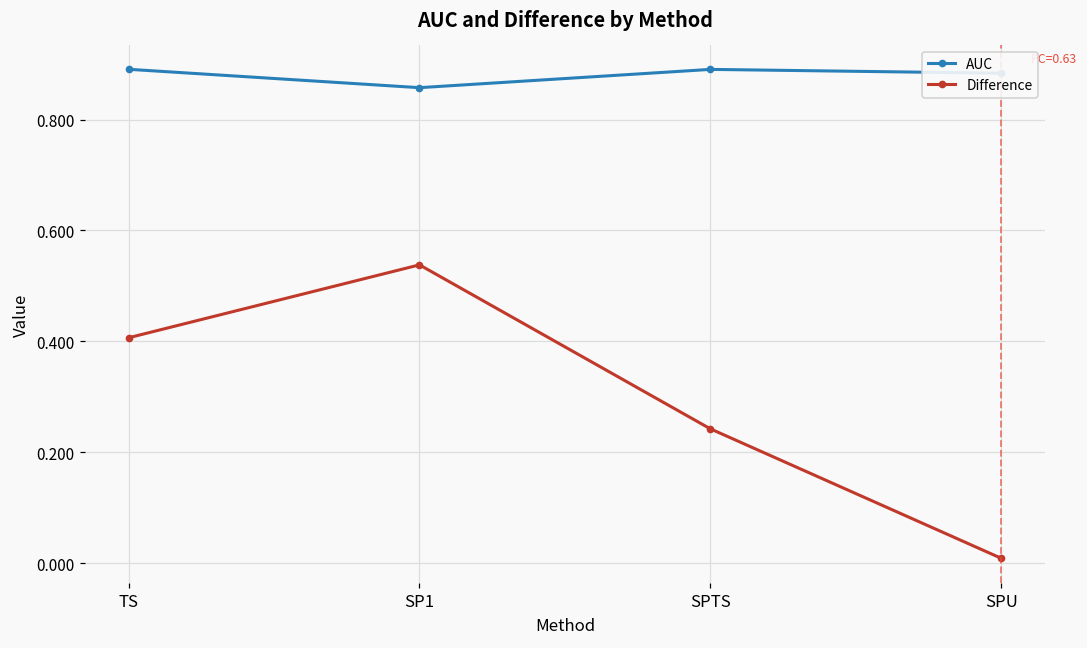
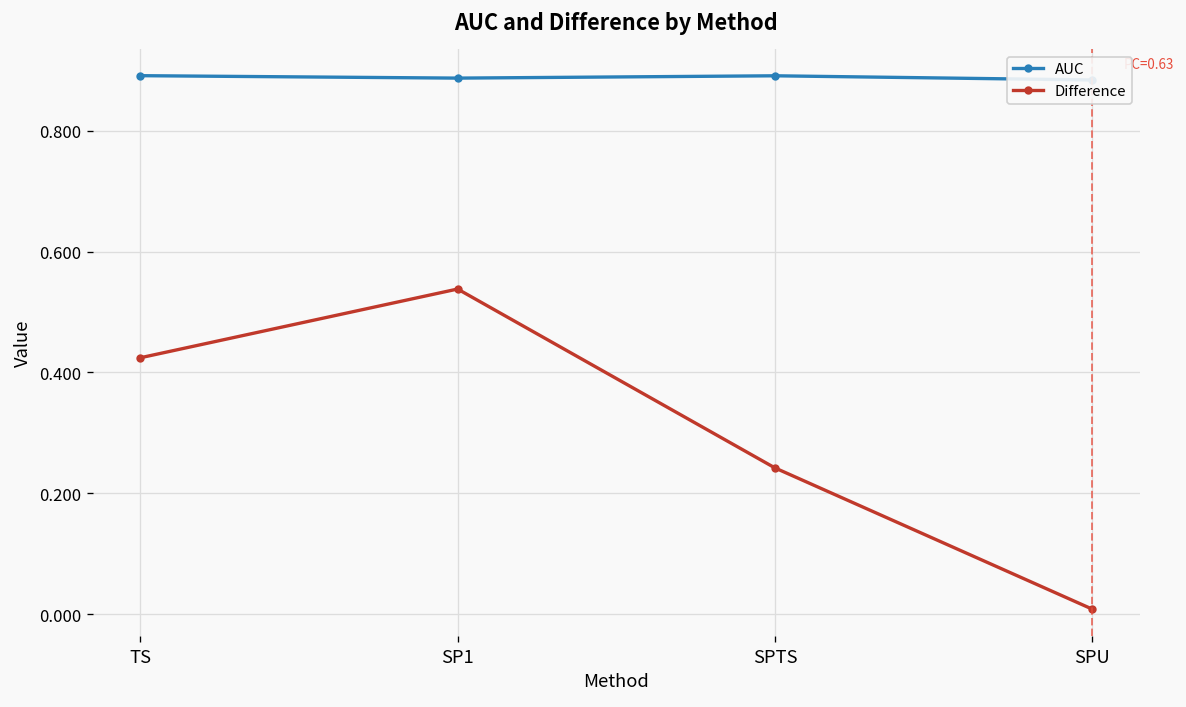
Difference, TS: 0.41 -> 0.42
AUC, SP1: 0.86 -> 0.89
